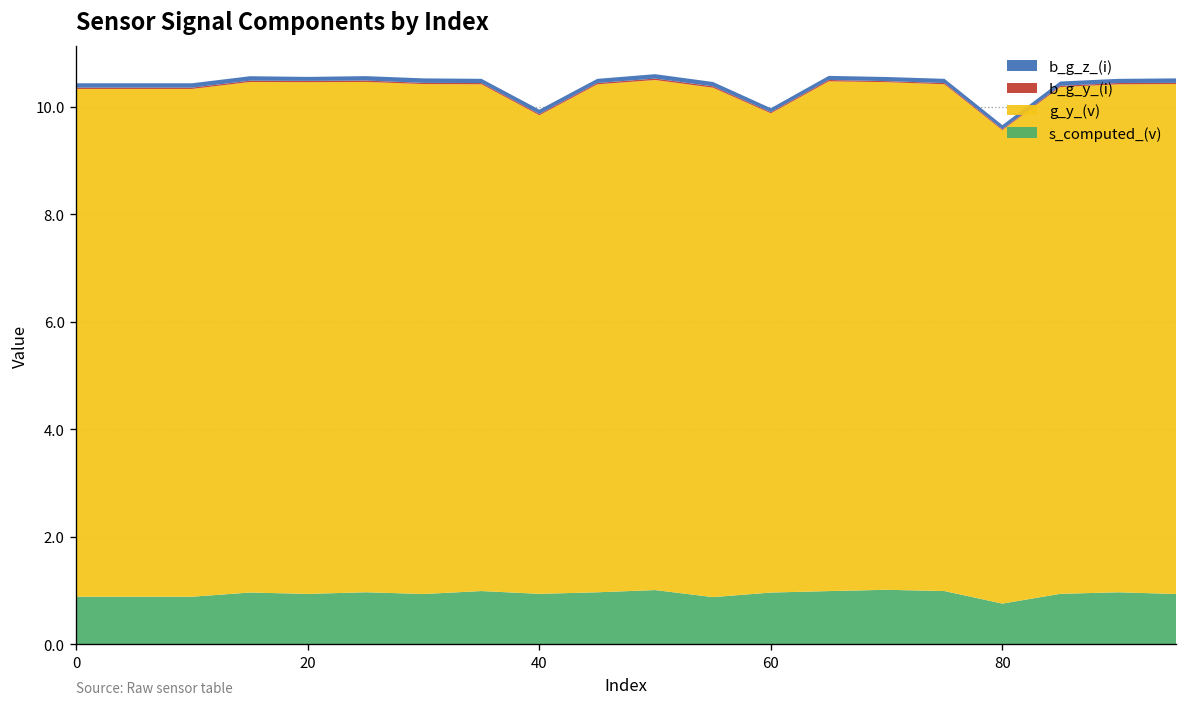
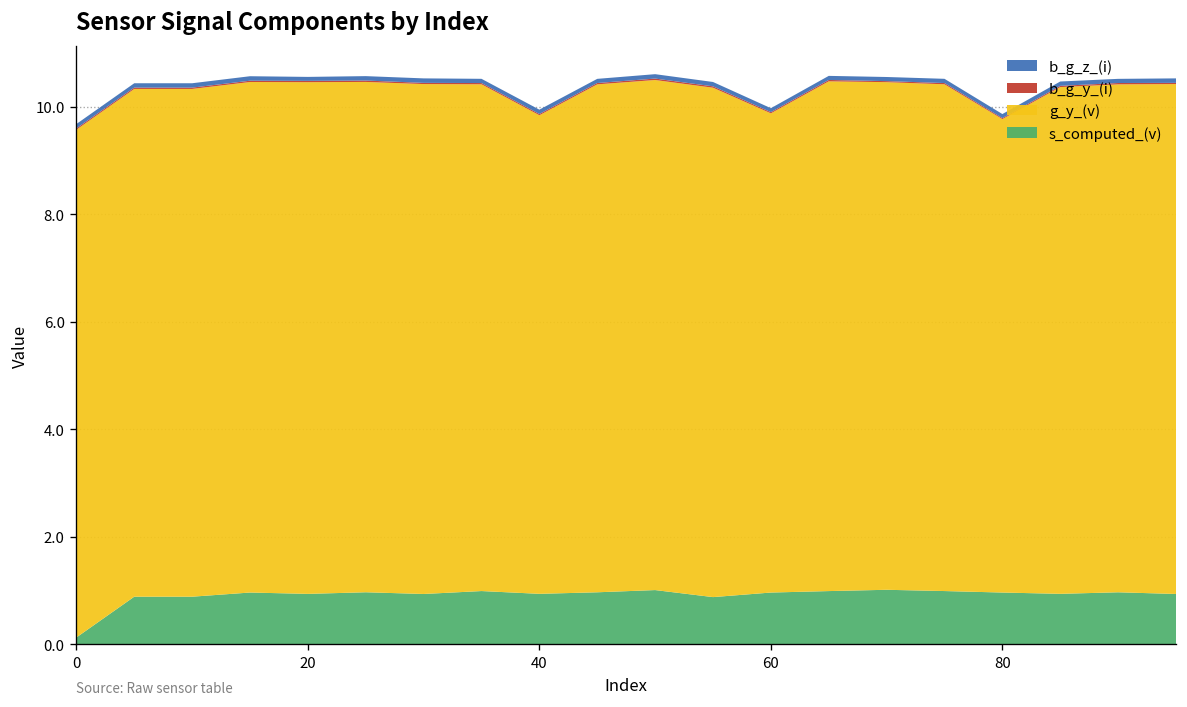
s_computed_(v), 0: 0.9 -> 0.1
s_computed_(v), 80: 0.8 -> 1.0
